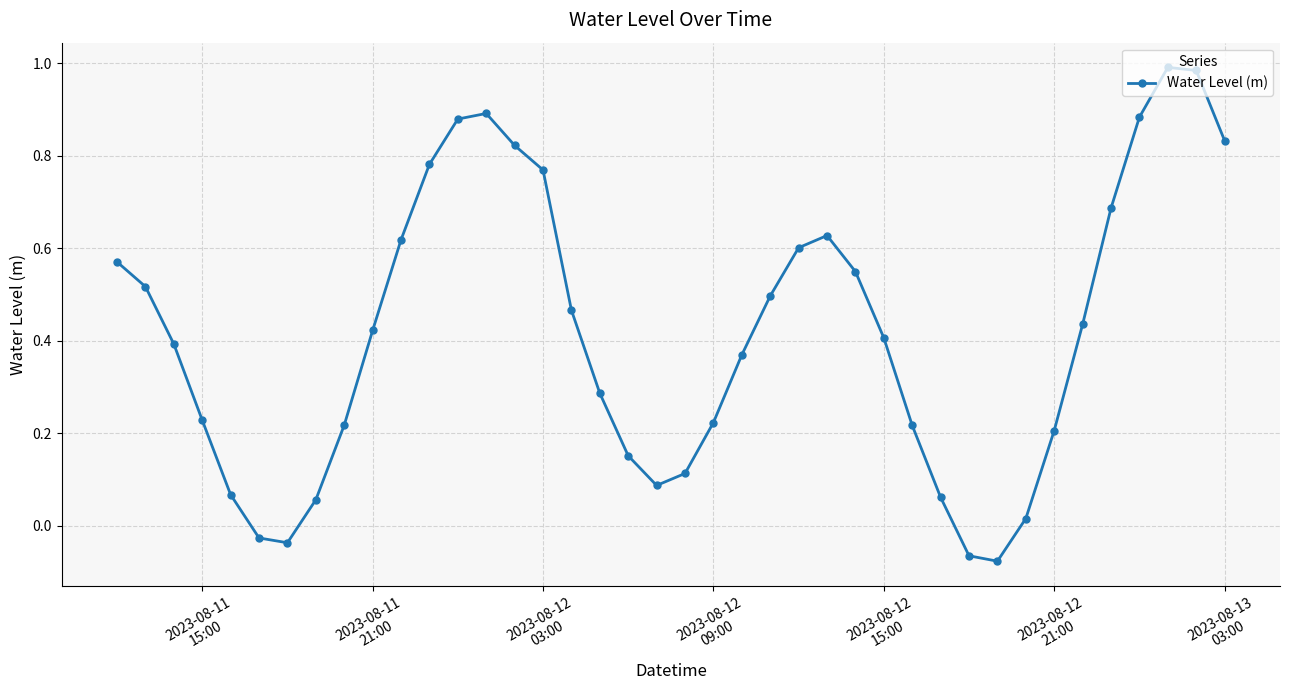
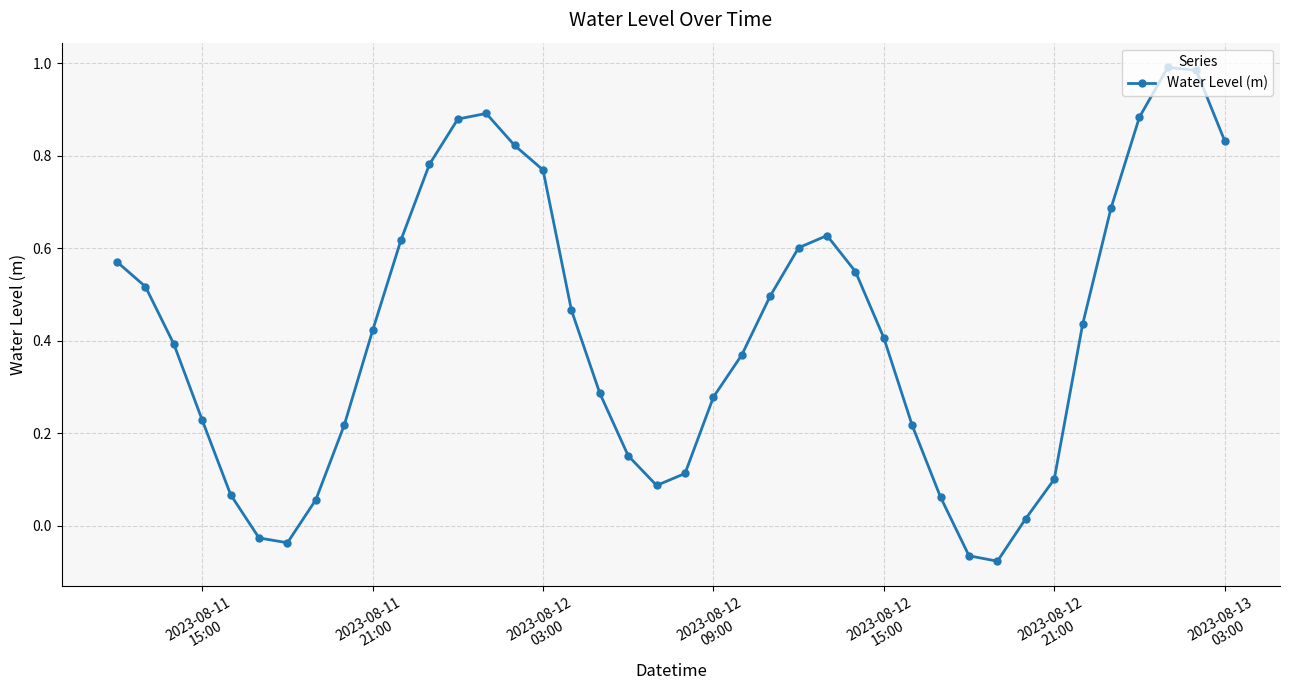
2023-08-12 09:00: 0.22 -> 0.28
2023-08-12 21:00: 0.21 -> 0.10
